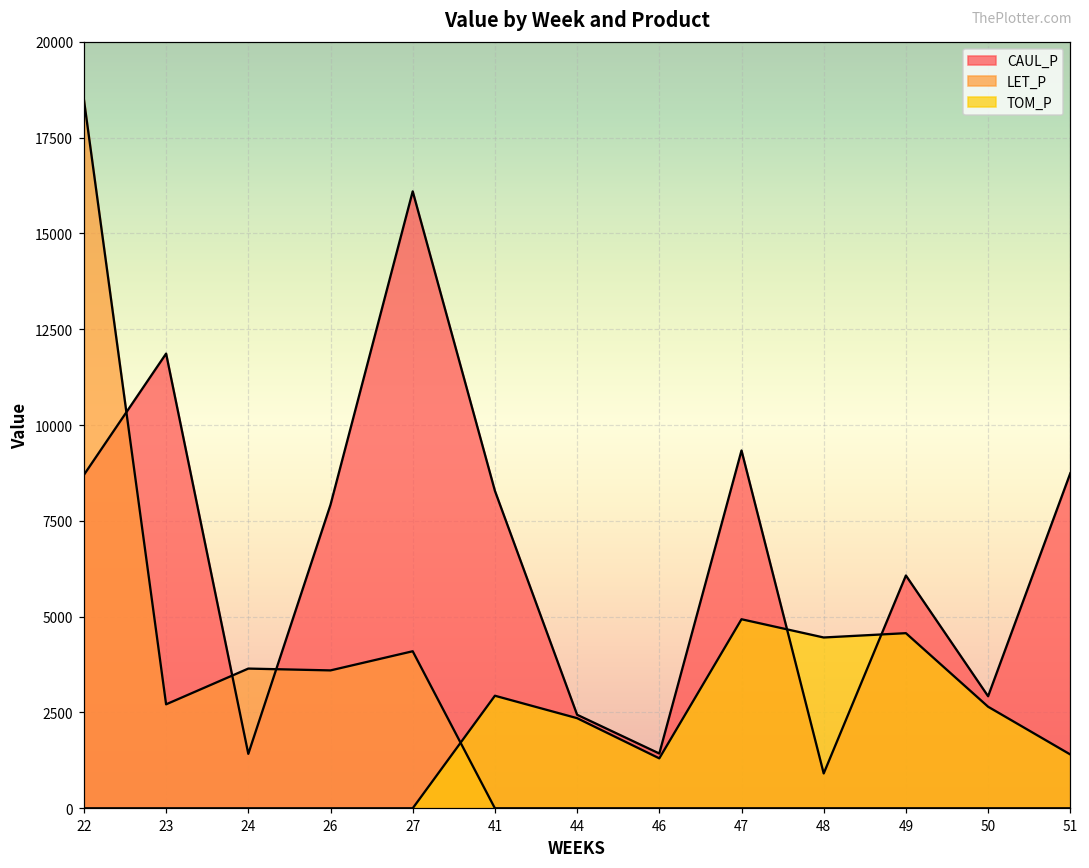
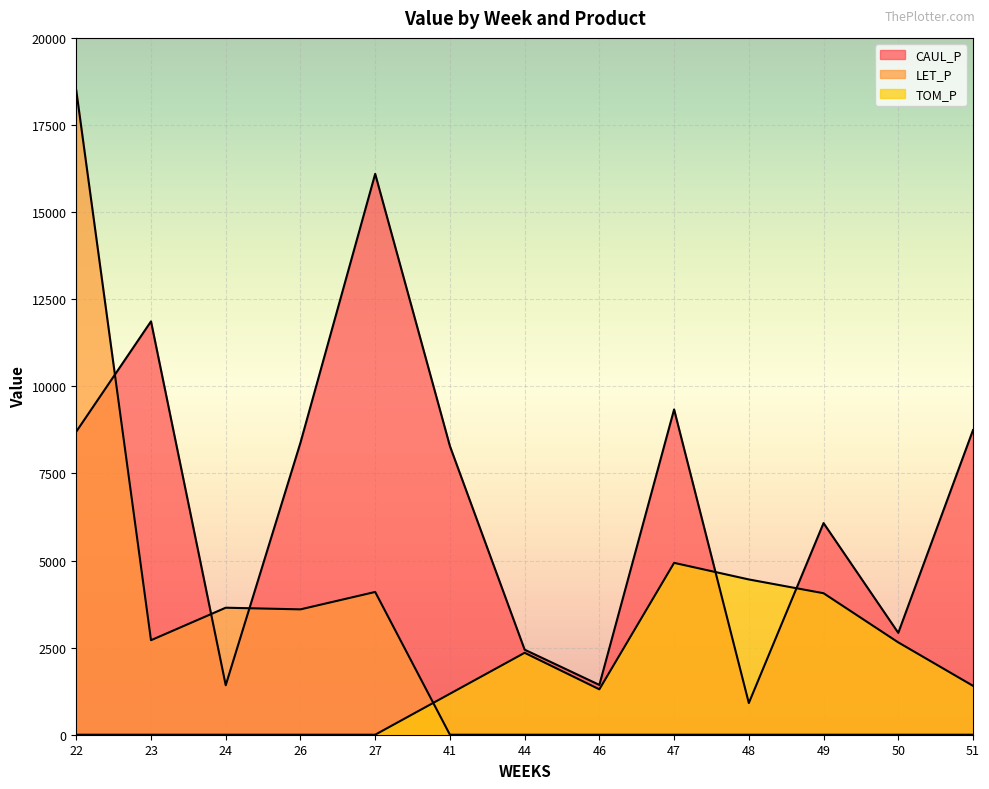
CAUL_P, 26: 7900 -> 8400
TOM_P, 41: 2900 -> 1200
TOM_P, 49: 4600 -> 4100
